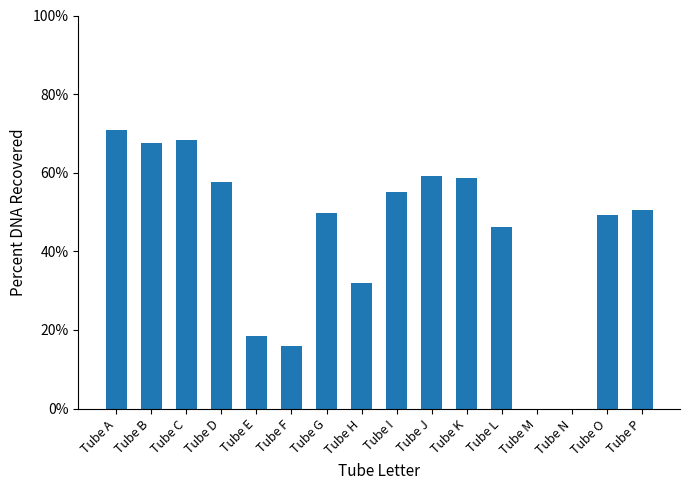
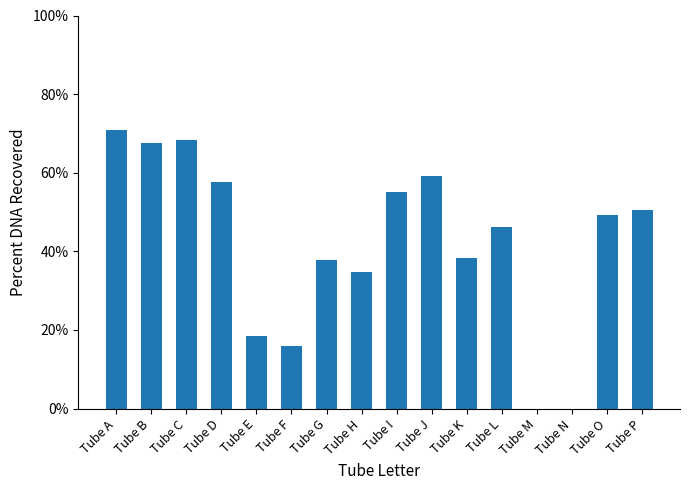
Tube G: 50% -> 38%
Tube H: 32% -> 35%
Tube K: 59% -> 38%
